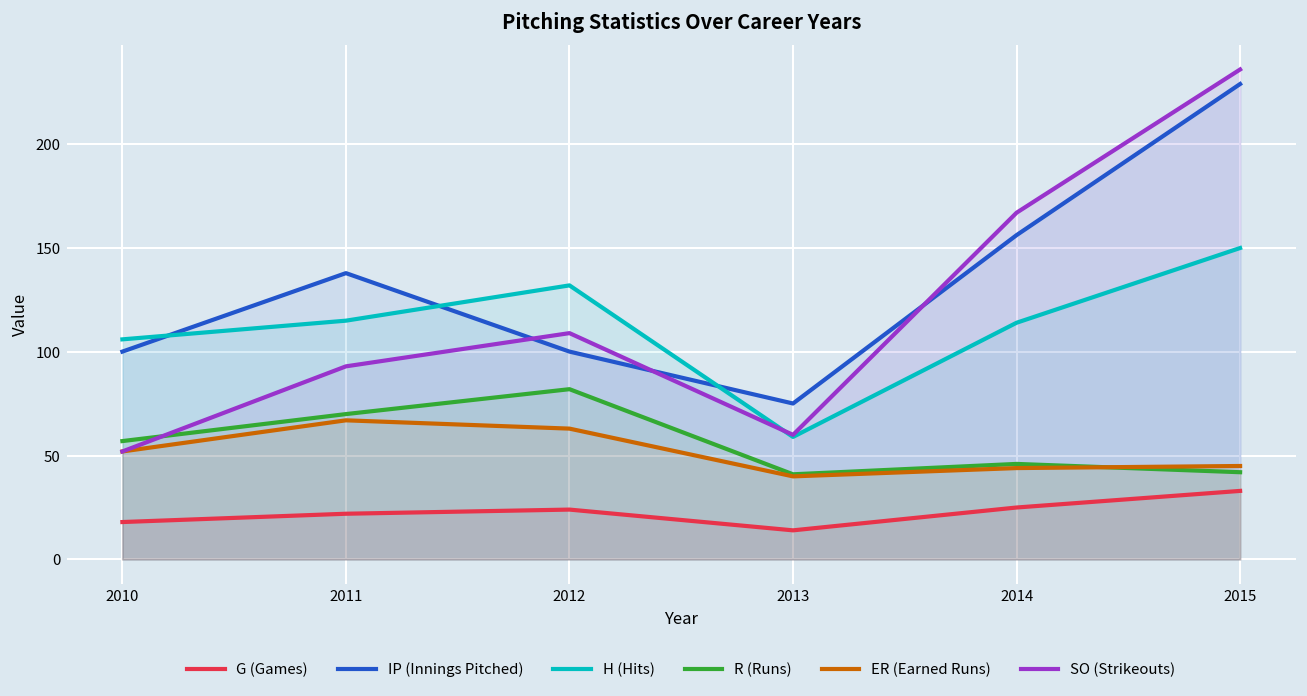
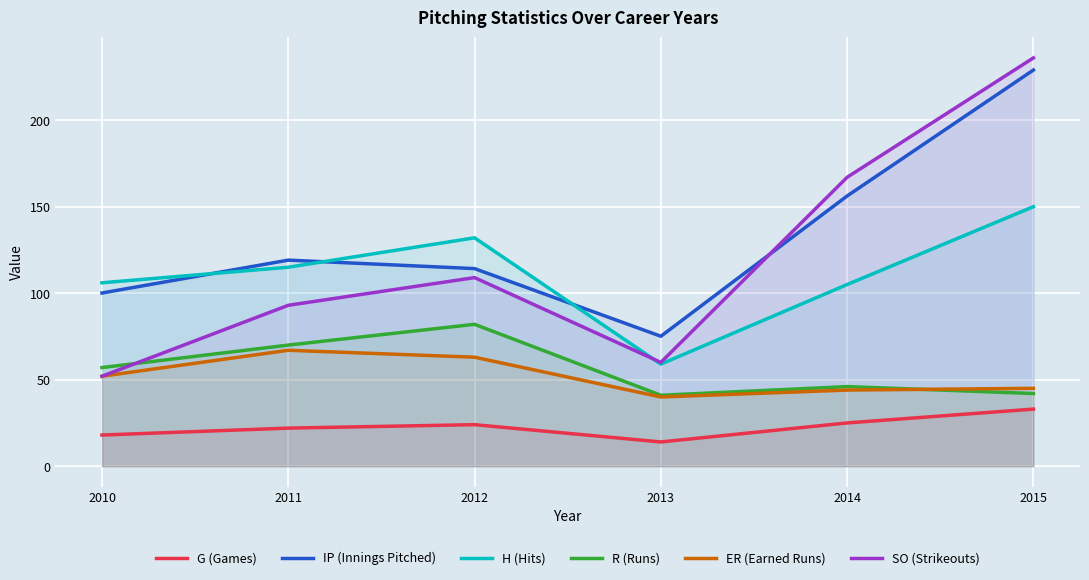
IP (Innings Pitched), 2011: 138 -> 119
IP (Innings Pitched), 2012: 100 -> 114
H (Hits), 2014: 114 -> 105
